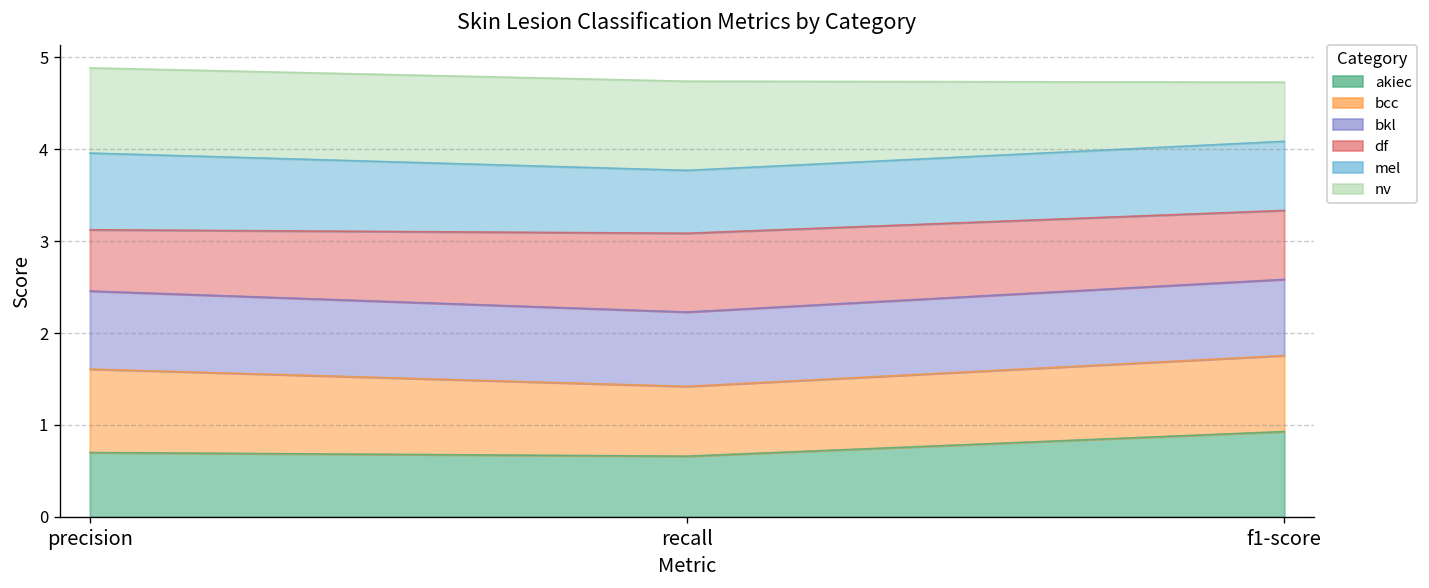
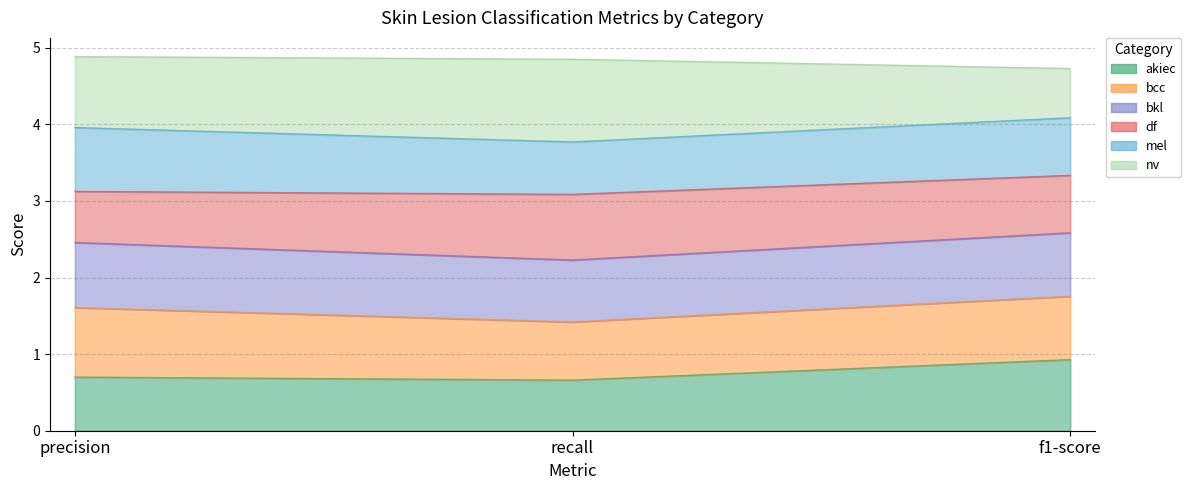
nv, recall: 1.0 -> 1.1
